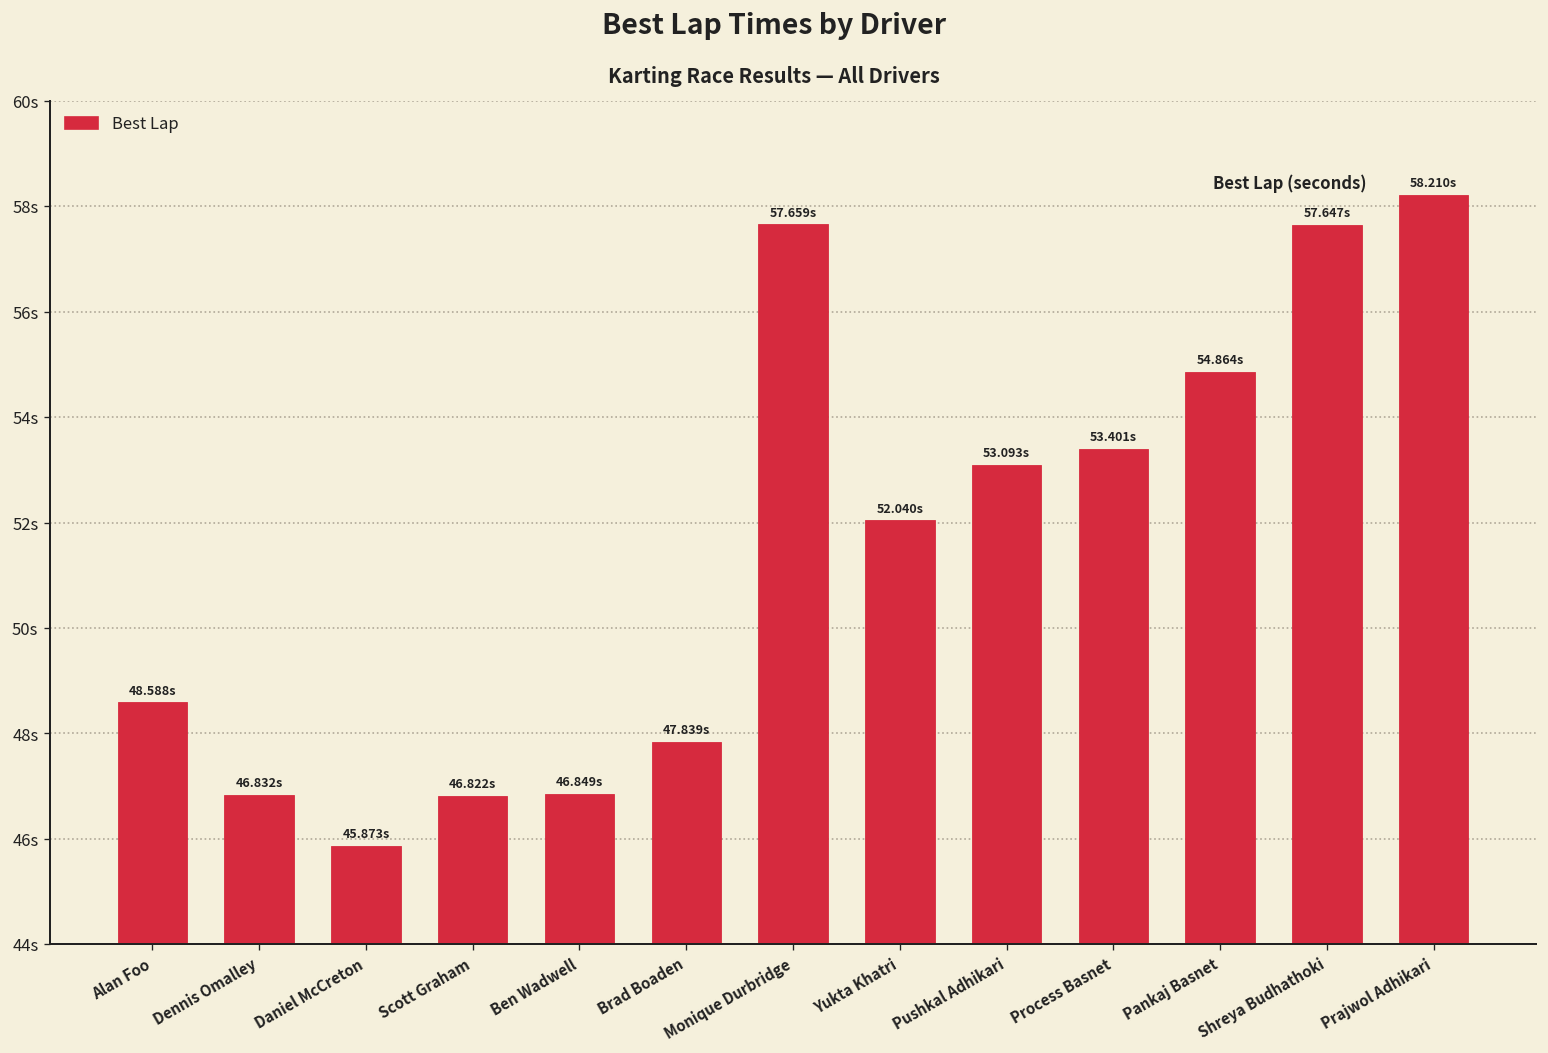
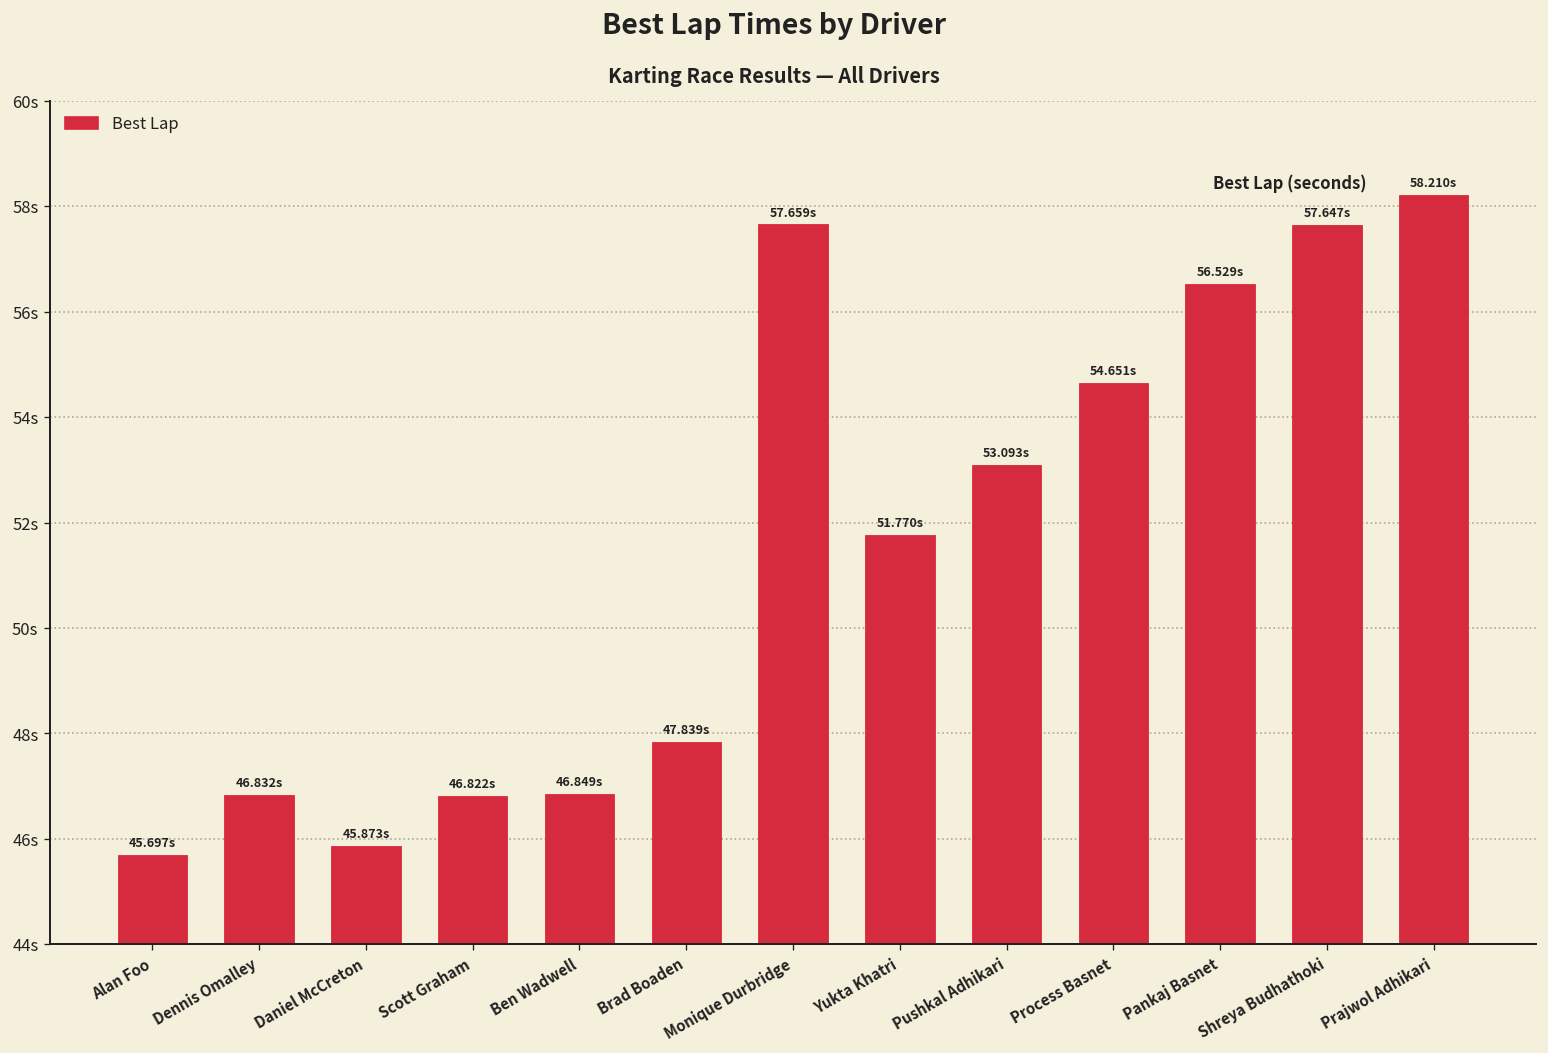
Alan Foo: 48.588s -> 45.697s
Yukta Khatri: 52.040s -> 51.770s
Process Basnet: 53.401s -> 54.651s
Pankaj Basnet: 54.864s -> 56.529s
